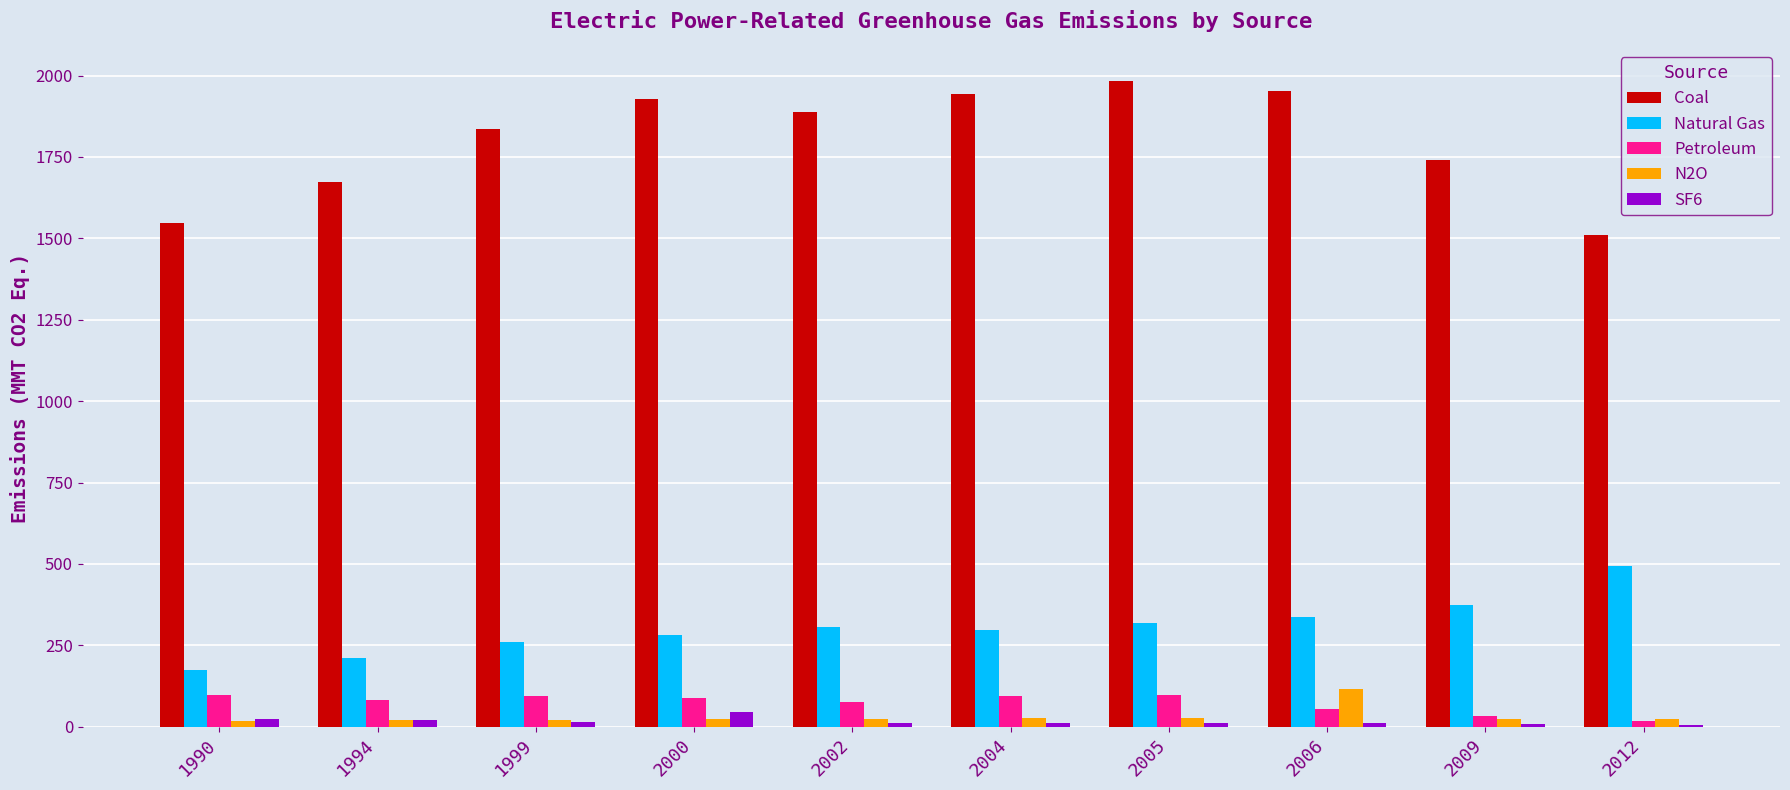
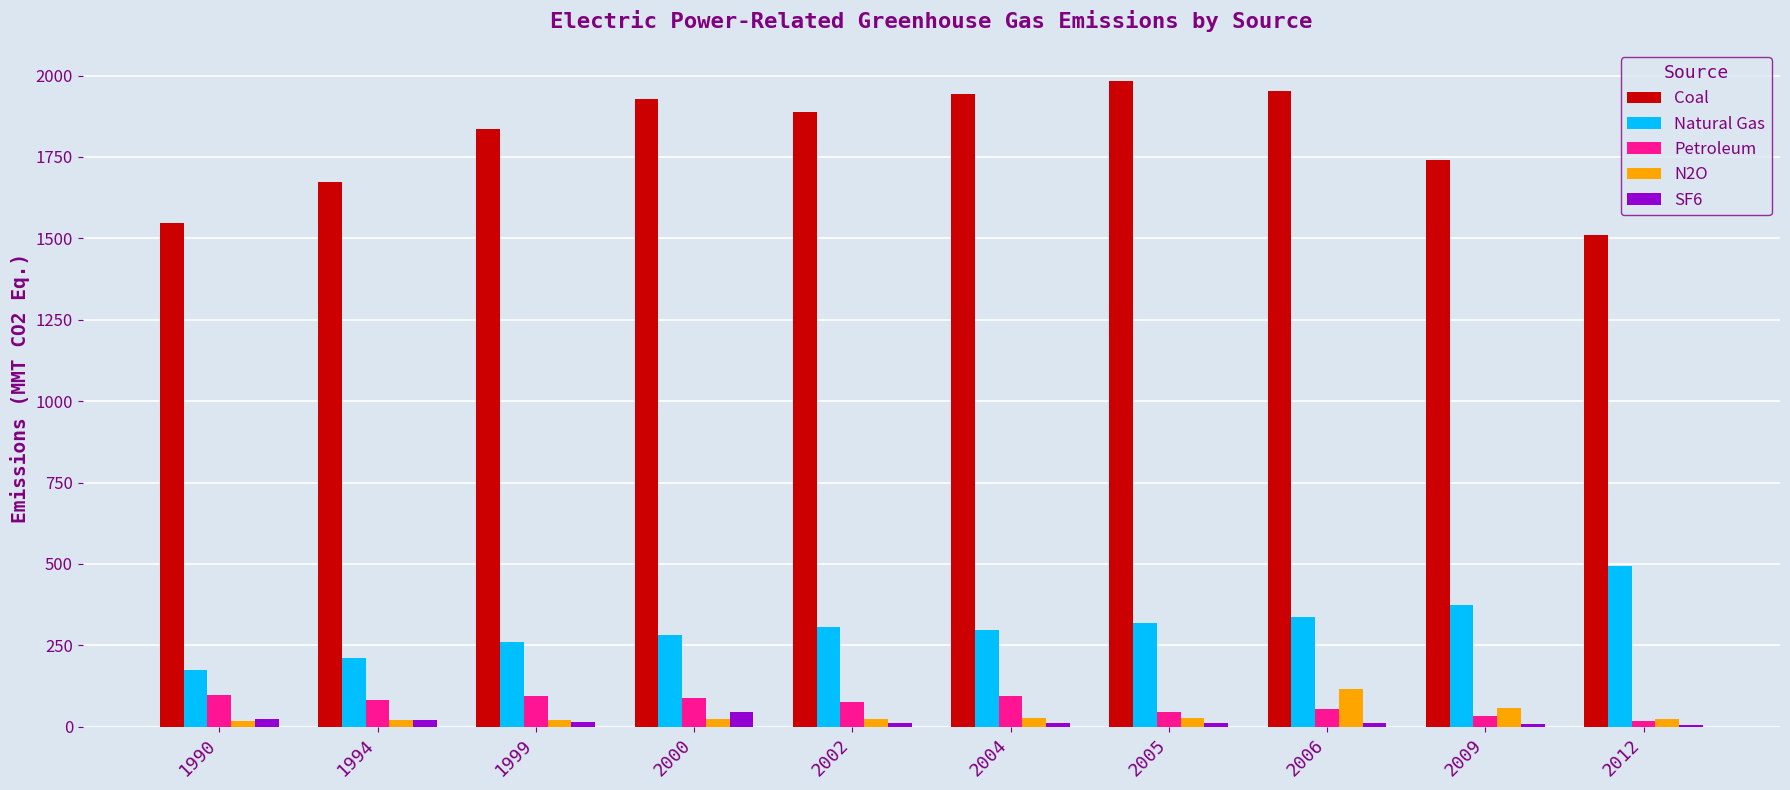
Petroleum, 2005: 100 -> 50
N2O, 2009: 30 -> 60
